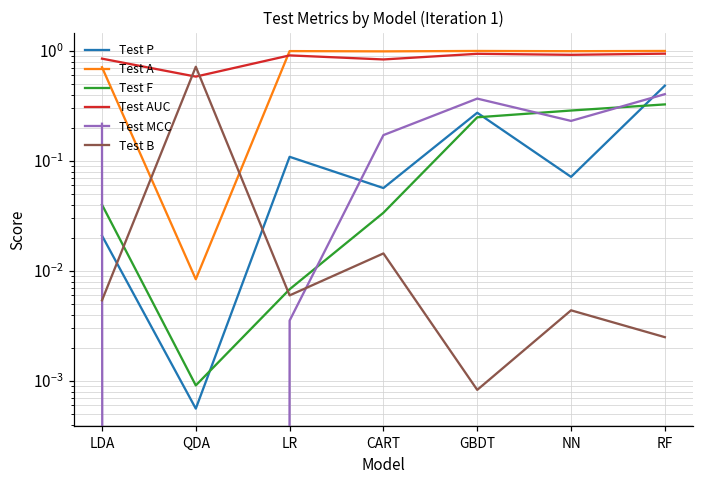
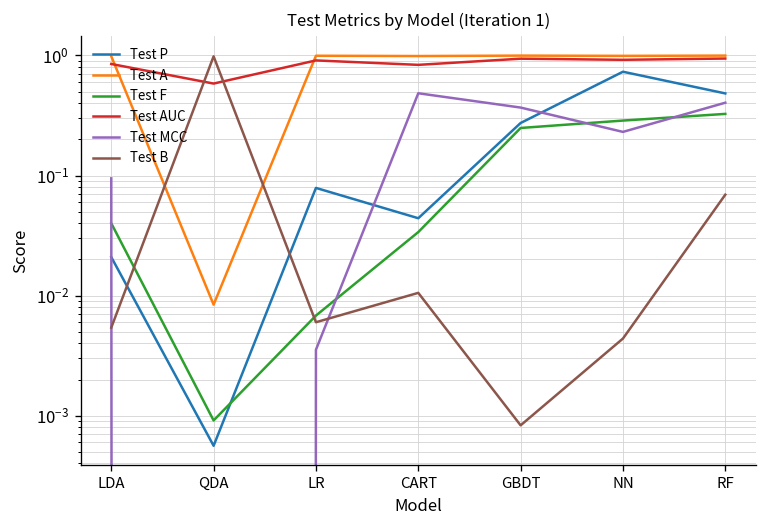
Test A, LDA: 0.7 -> 1.0
Test MCC, LDA: 0.22 -> 0.09
Test B, QDA: 0.7 -> 1.0
Test P, LR: 0.11 -> 0.08
Test P, CART: 0.06 -> 0.04
Test MCC, CART: 0.17 -> 0.5
Test B, CART: 0.014 -> 0.011
Test P, NN: 0.07 -> 0.7
Test B, RF: 0.0025 -> 0.07
